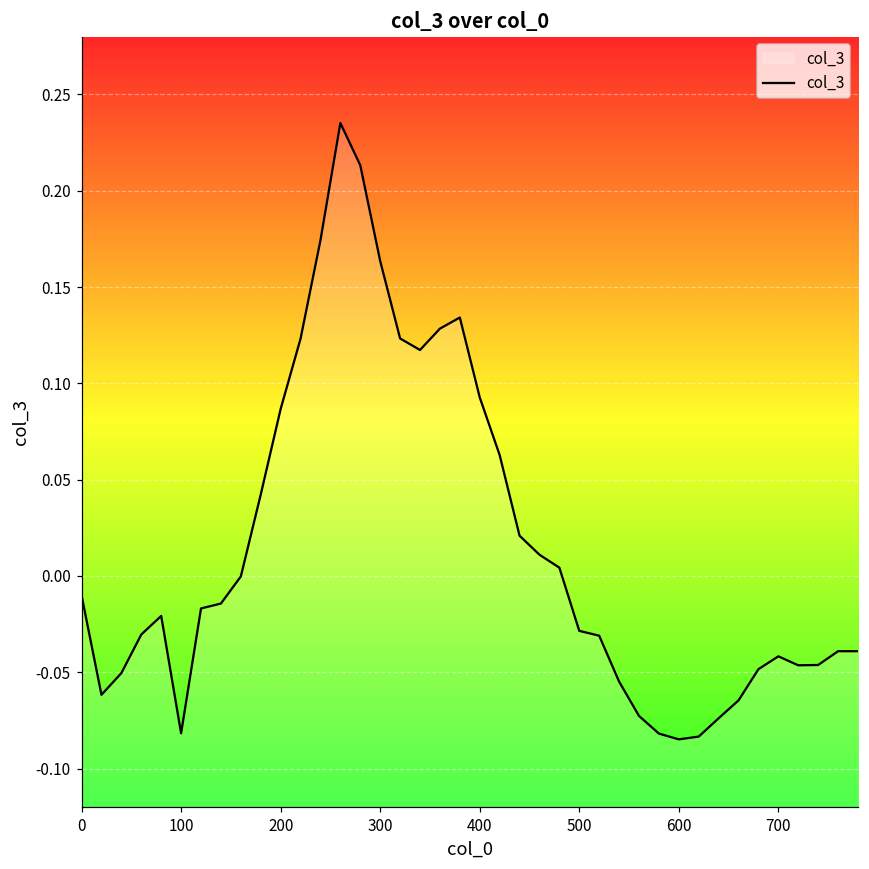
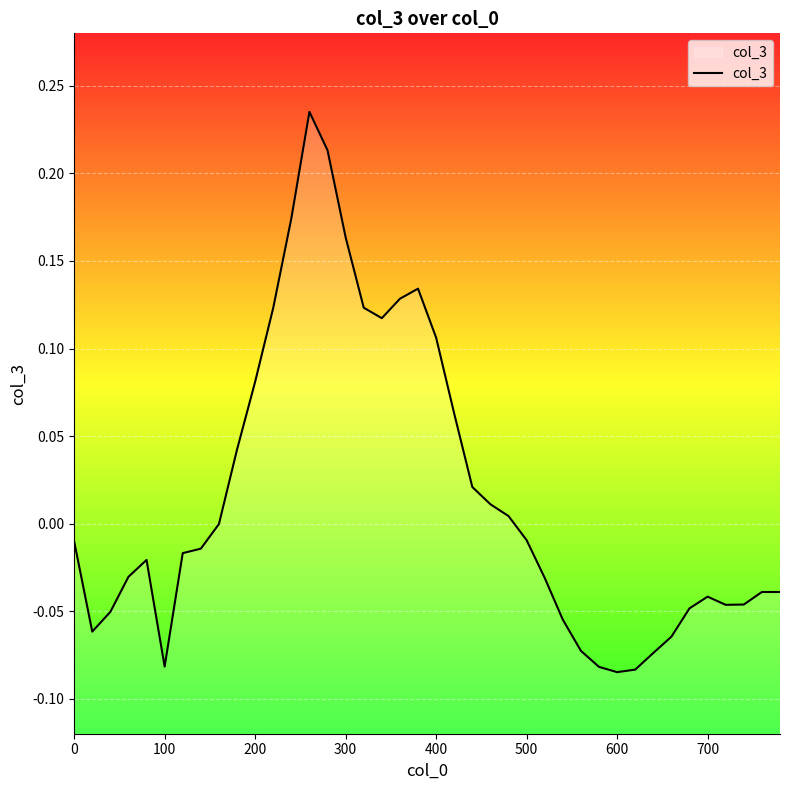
200: 0.087 -> 0.081
400: 0.093 -> 0.106
500: -0.028 -> -0.009
